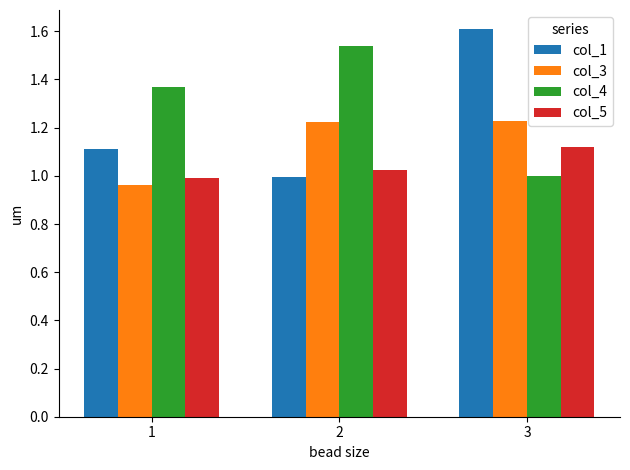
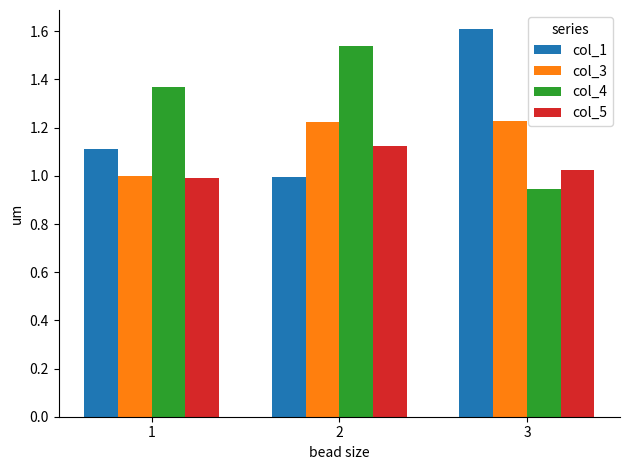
col_3, 1: 0.96 -> 1.00
col_5, 2: 1.02 -> 1.12
col_4, 3: 1.00 -> 0.94
col_5, 3: 1.12 -> 1.02
